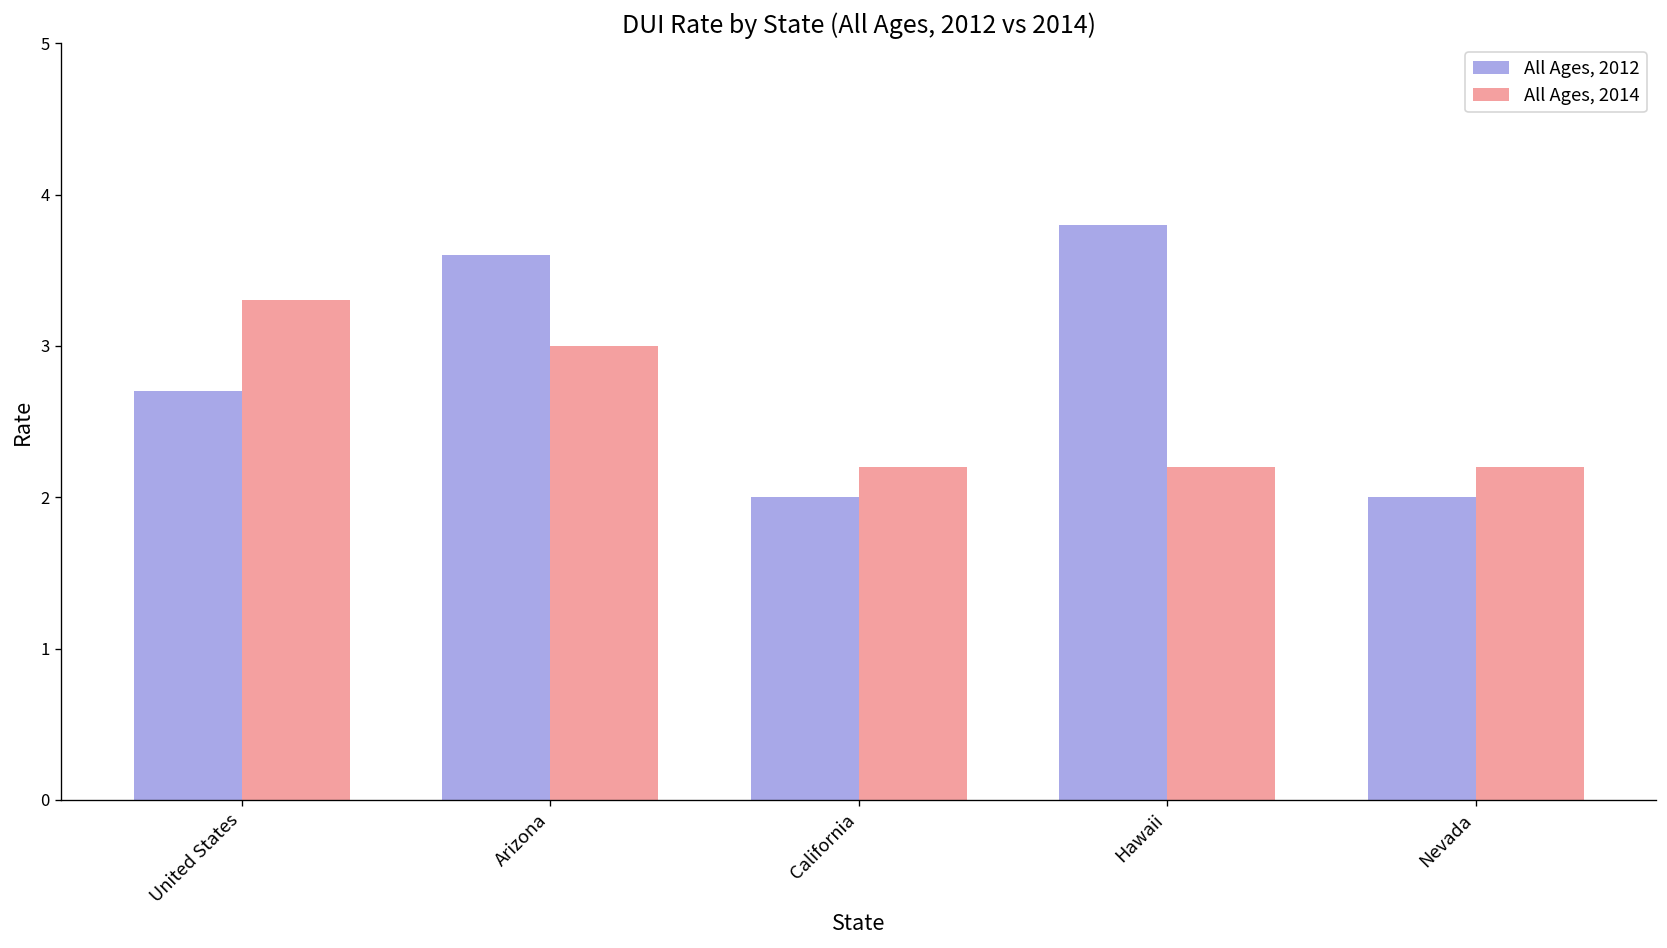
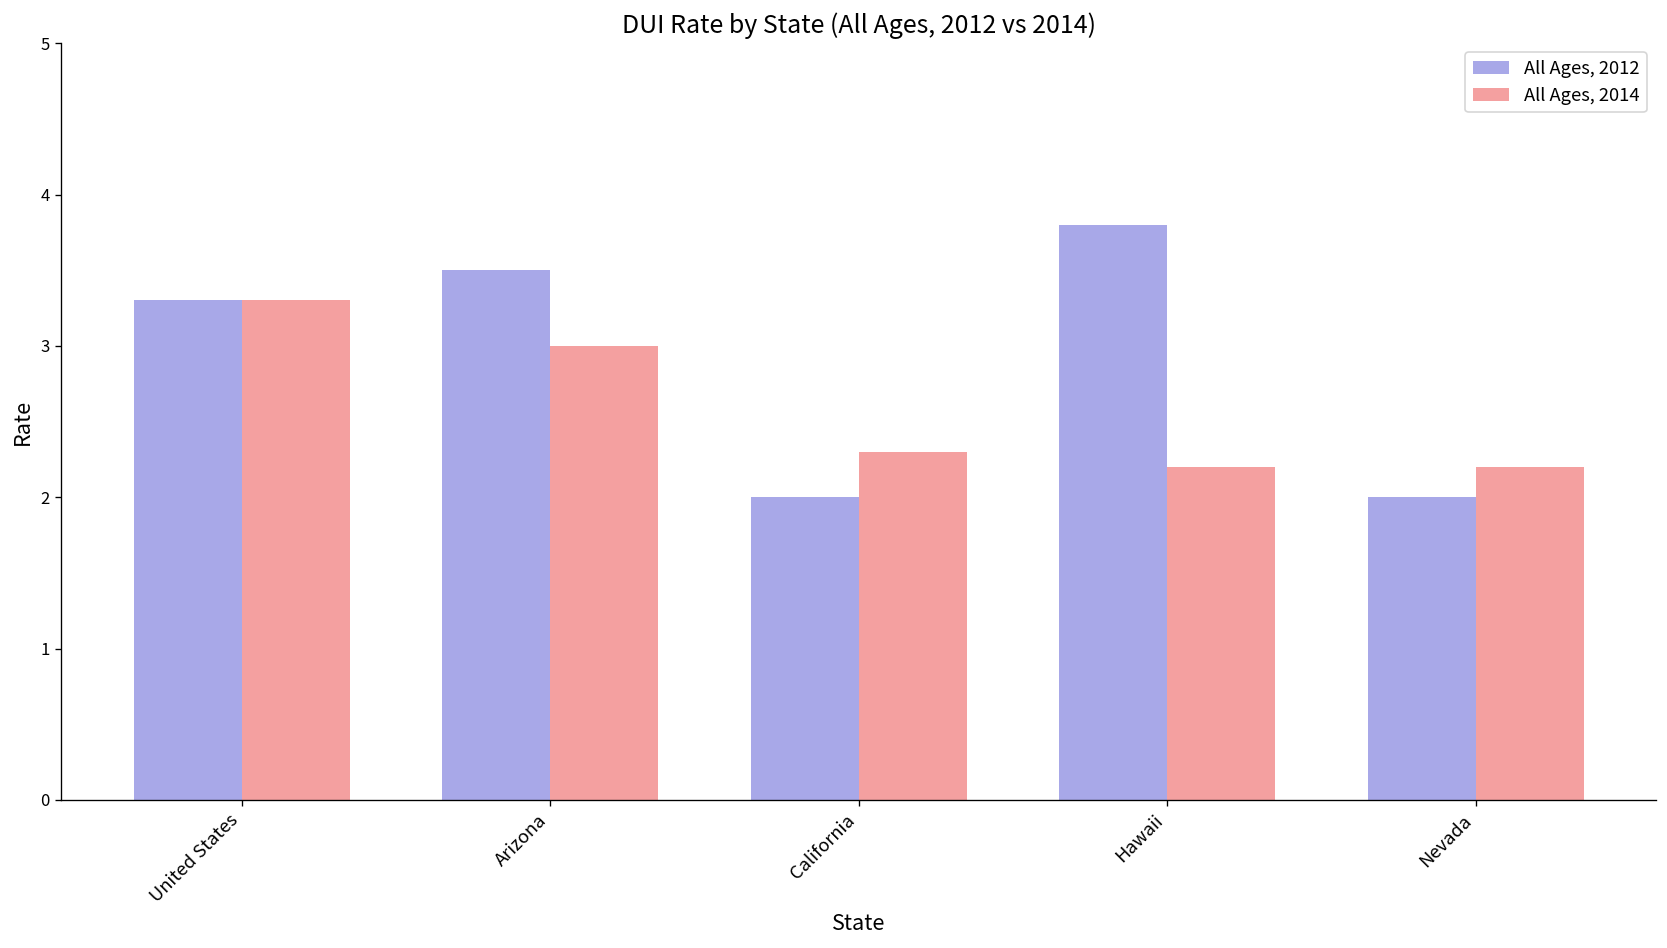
All Ages, 2012, United States: 2.7 -> 3.3
All Ages, 2012, Arizona: 3.6 -> 3.5
All Ages, 2014, California: 2.2 -> 2.3
